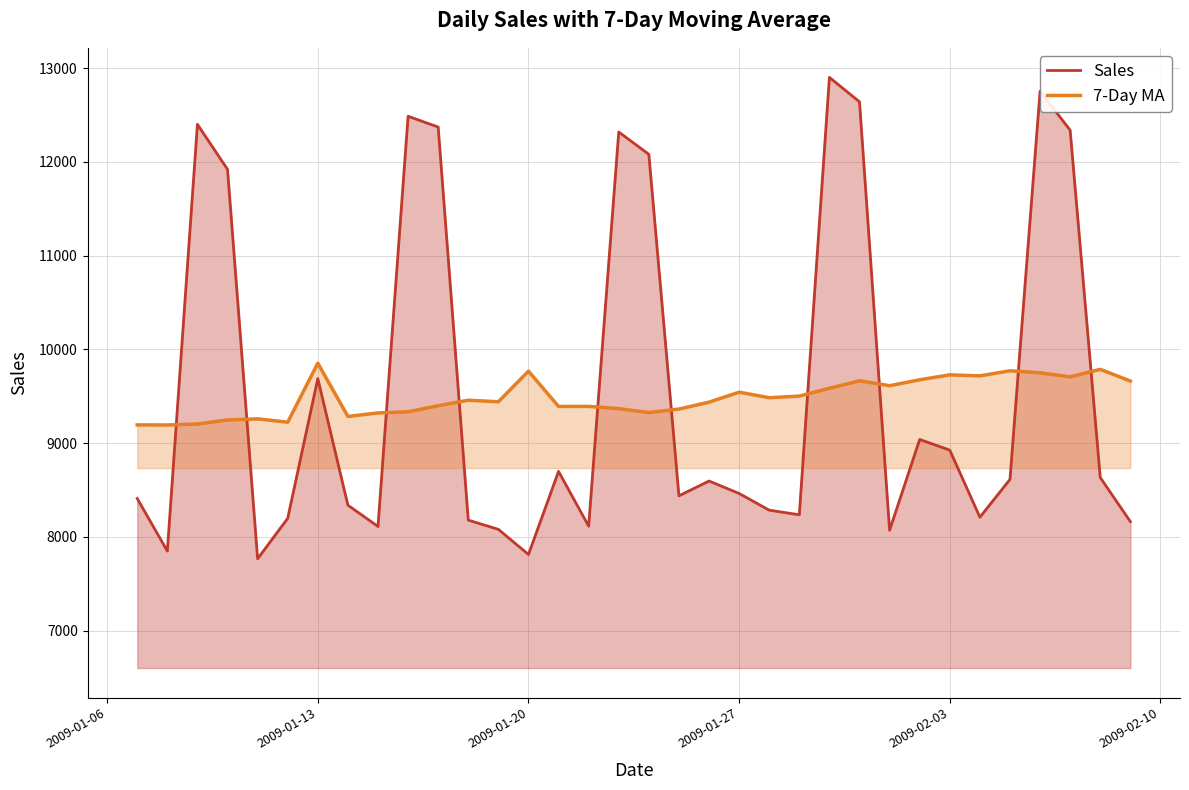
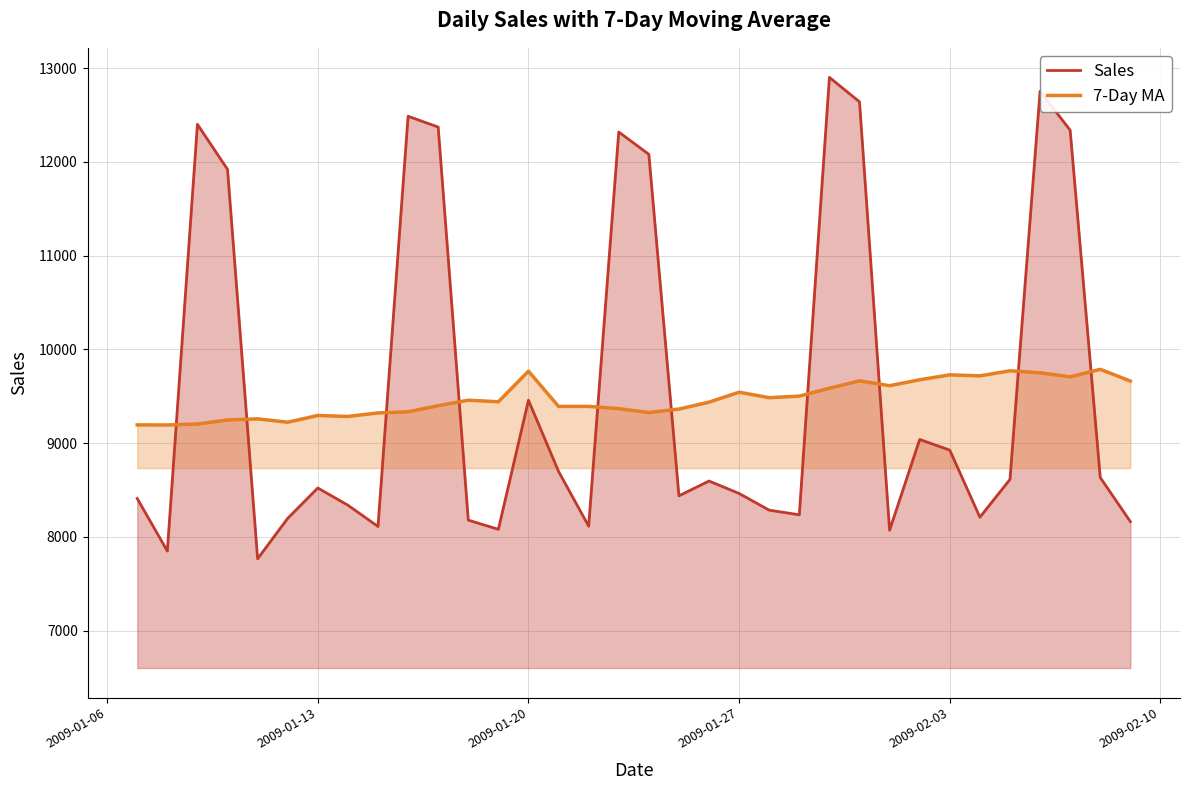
Sales, 2009-01-13: 9700 -> 8500
7-Day MA, 2009-01-13: 9900 -> 9300
Sales, 2009-01-20: 7800 -> 9500
